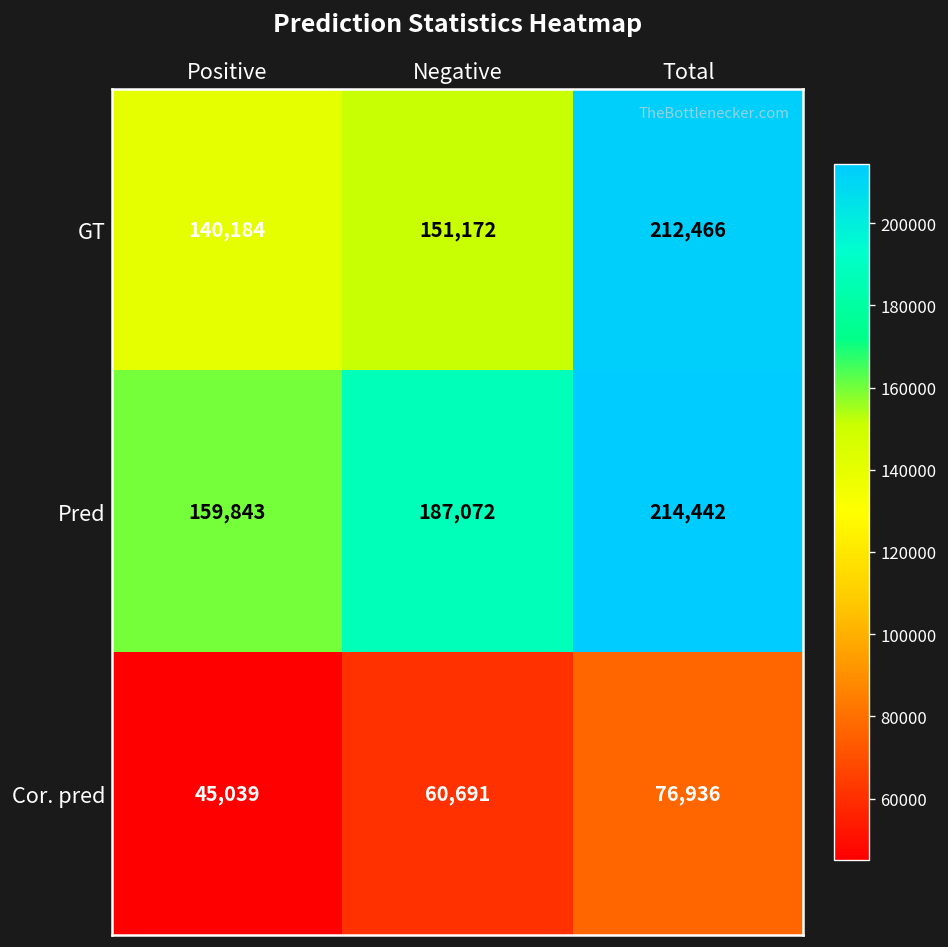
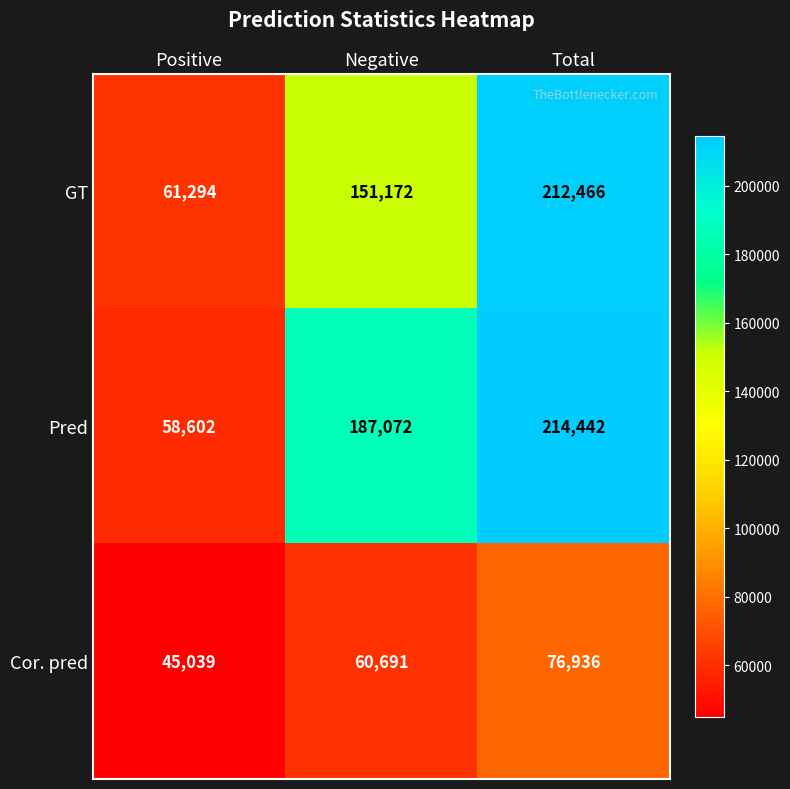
GT, Positive: 140,184 -> 61,294
Pred, Positive: 159,843 -> 58,602
